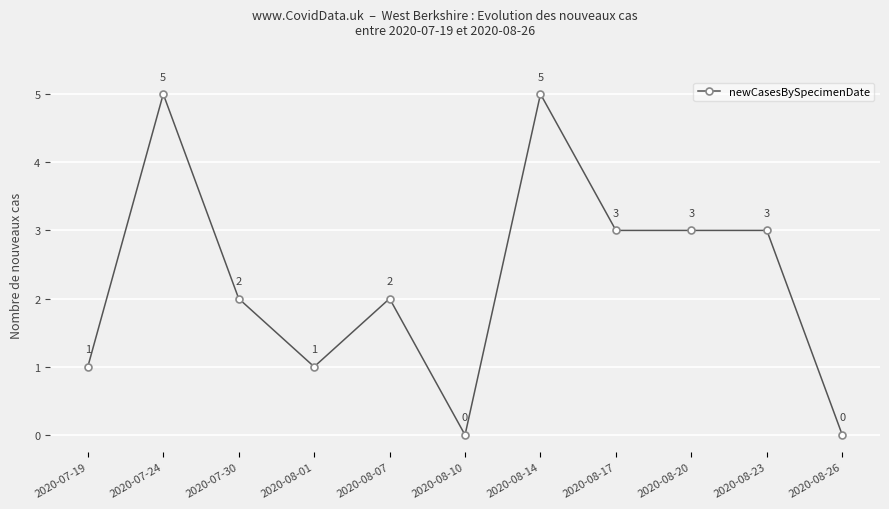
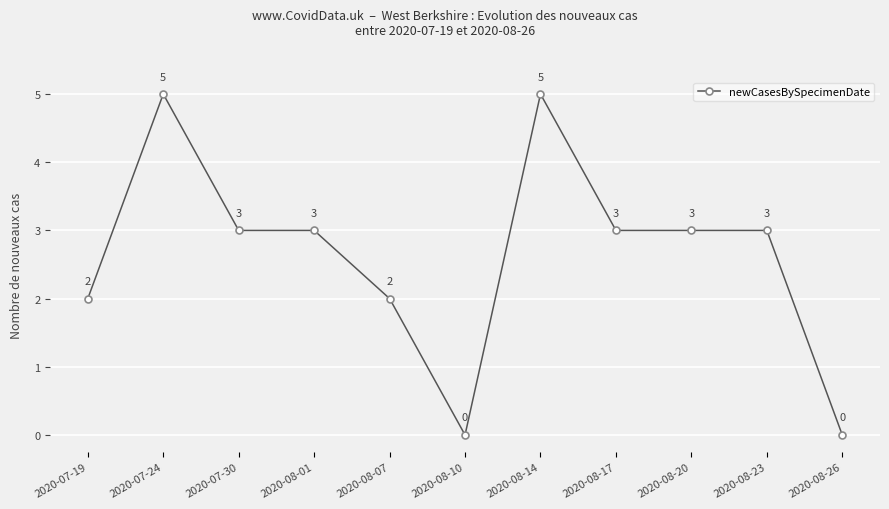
2020-07-19: 1 -> 2
2020-07-30: 2 -> 3
2020-08-01: 1 -> 3
